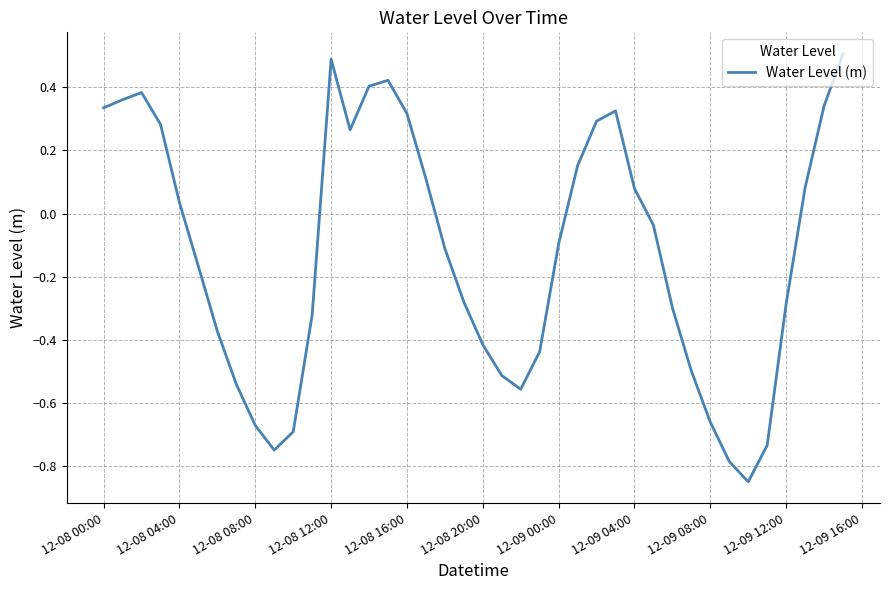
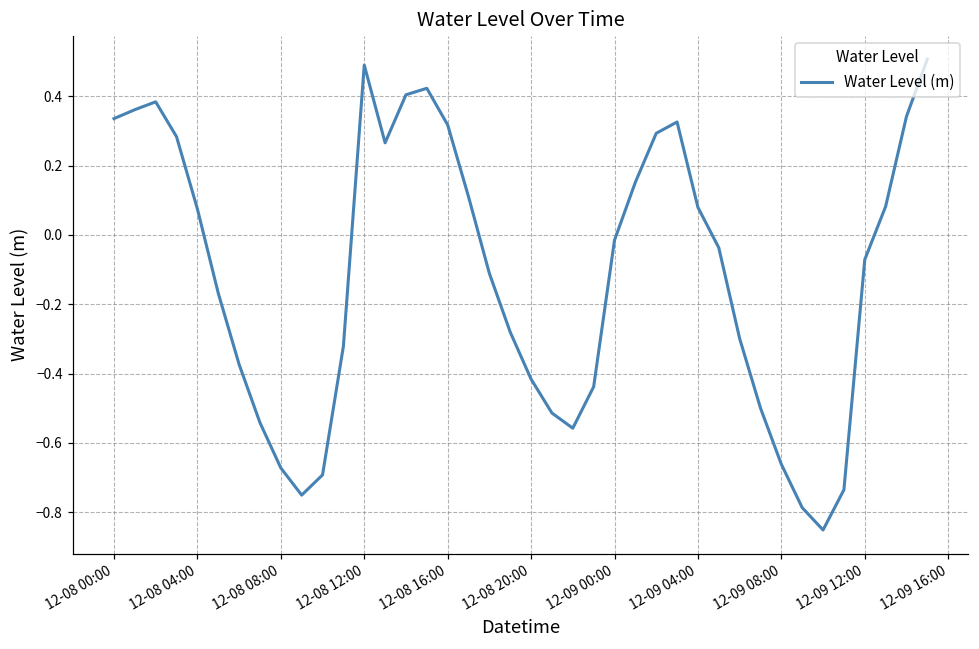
12-08 04:00: 0.03 -> 0.07
12-09 00:00: -0.10 -> -0.02
12-09 12:00: -0.29 -> -0.07
